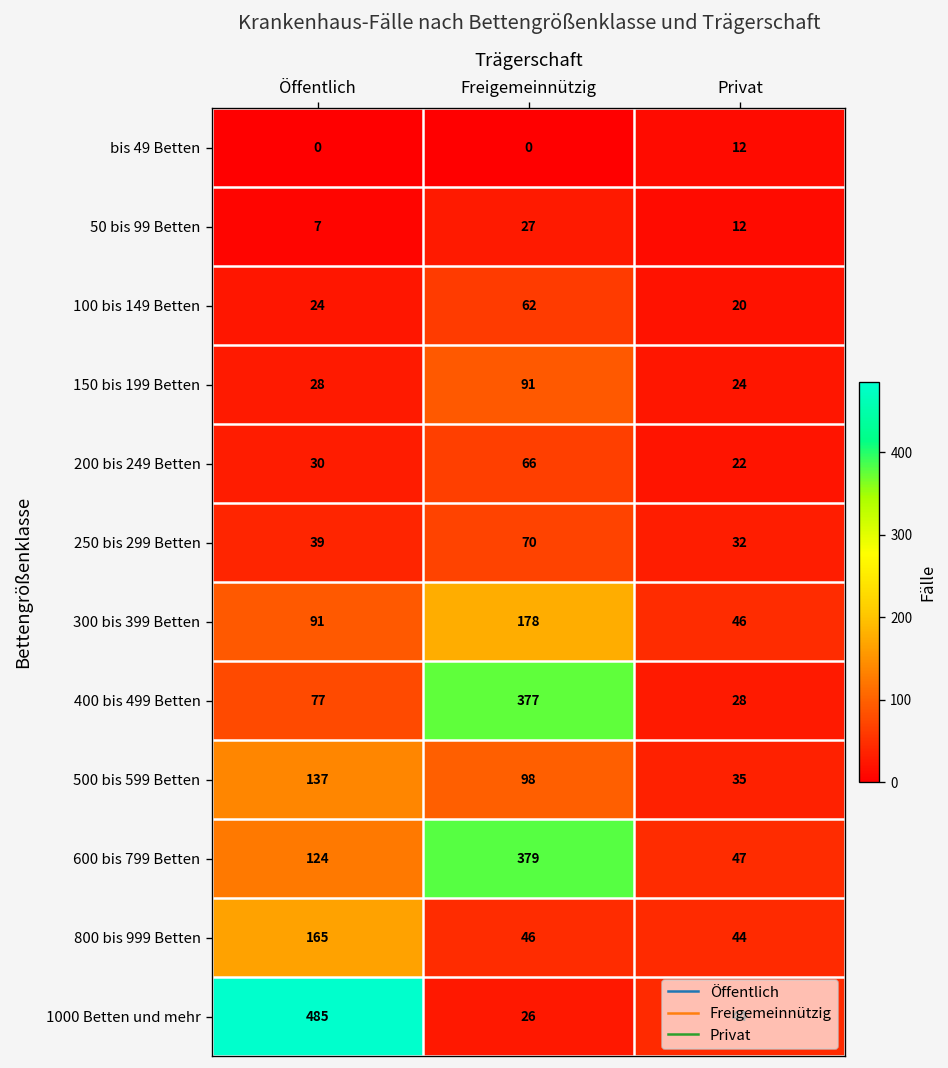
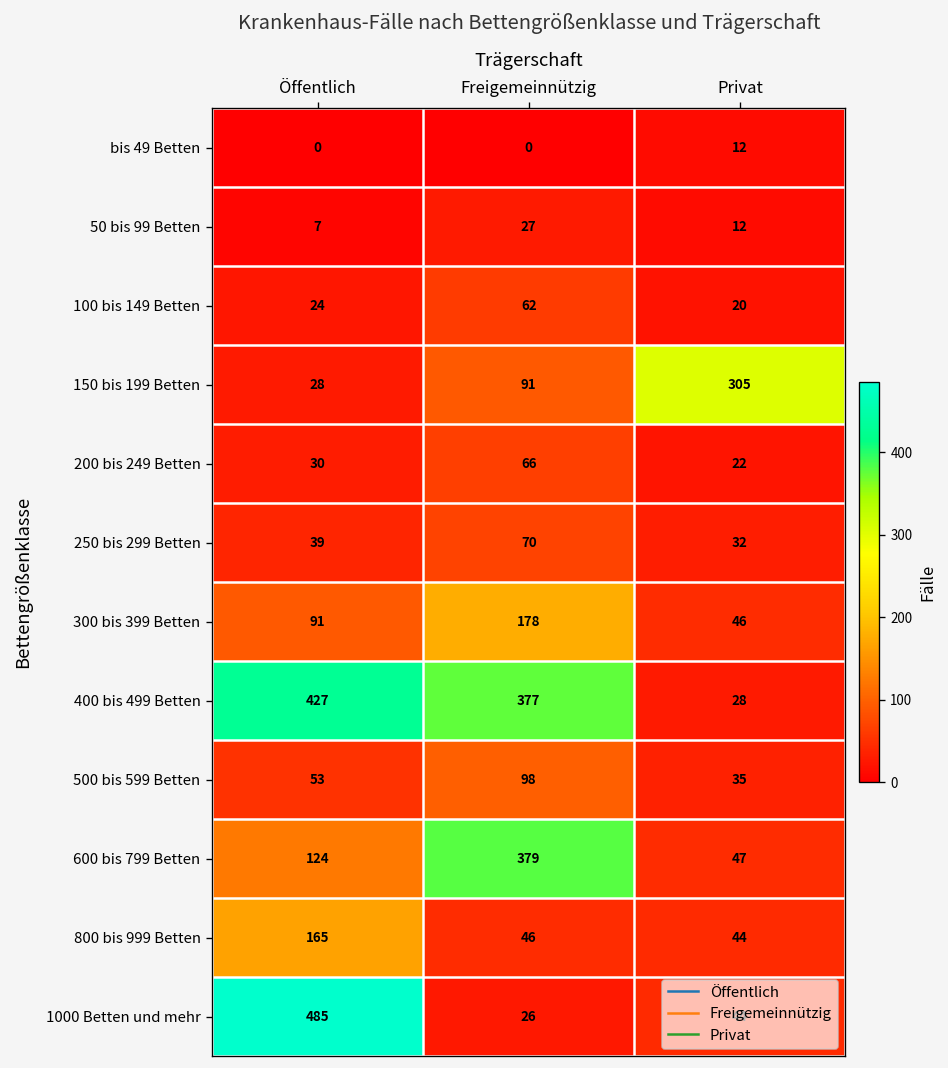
150 bis 199 Betten, Privat: 24 -> 305
400 bis 499 Betten, Öffentlich: 77 -> 427
500 bis 599 Betten, Öffentlich: 137 -> 53
